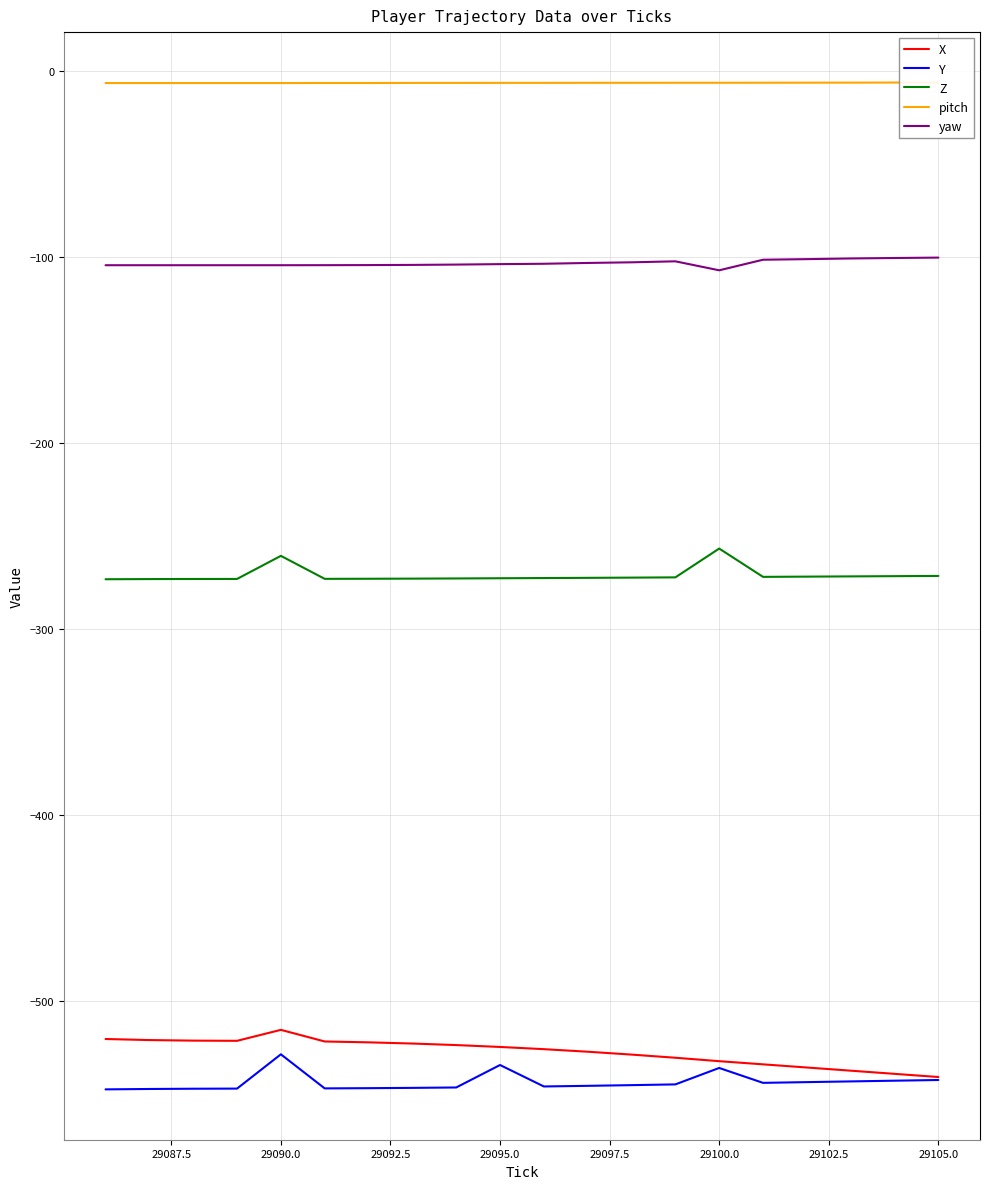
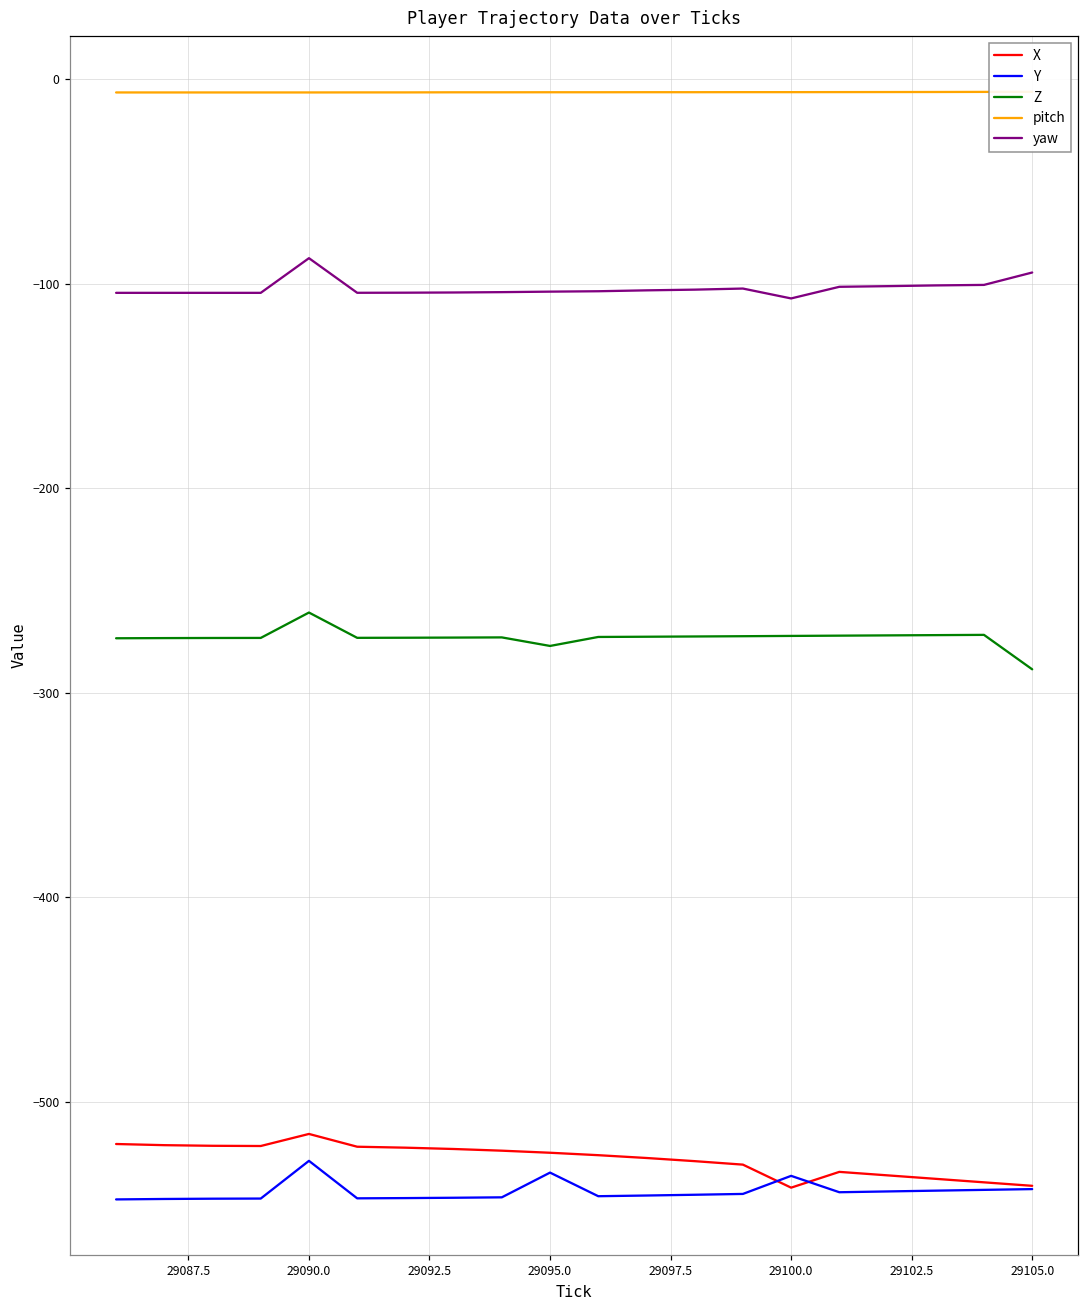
yaw, 29090.0: -104 -> -87
Z, 29095.0: -273 -> -277
X, 29100.0: -533 -> -542
Z, 29100.0: -257 -> -272
Z, 29105.0: -272 -> -288
yaw, 29105.0: -100 -> -94
